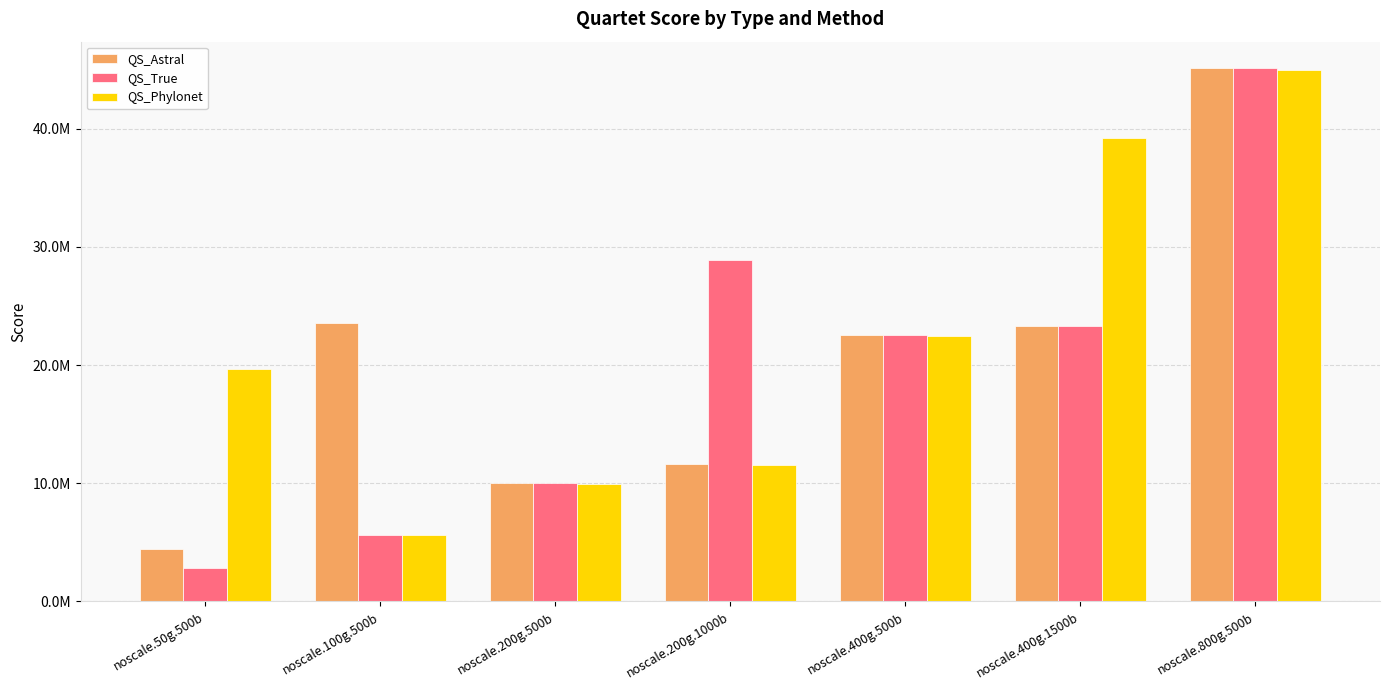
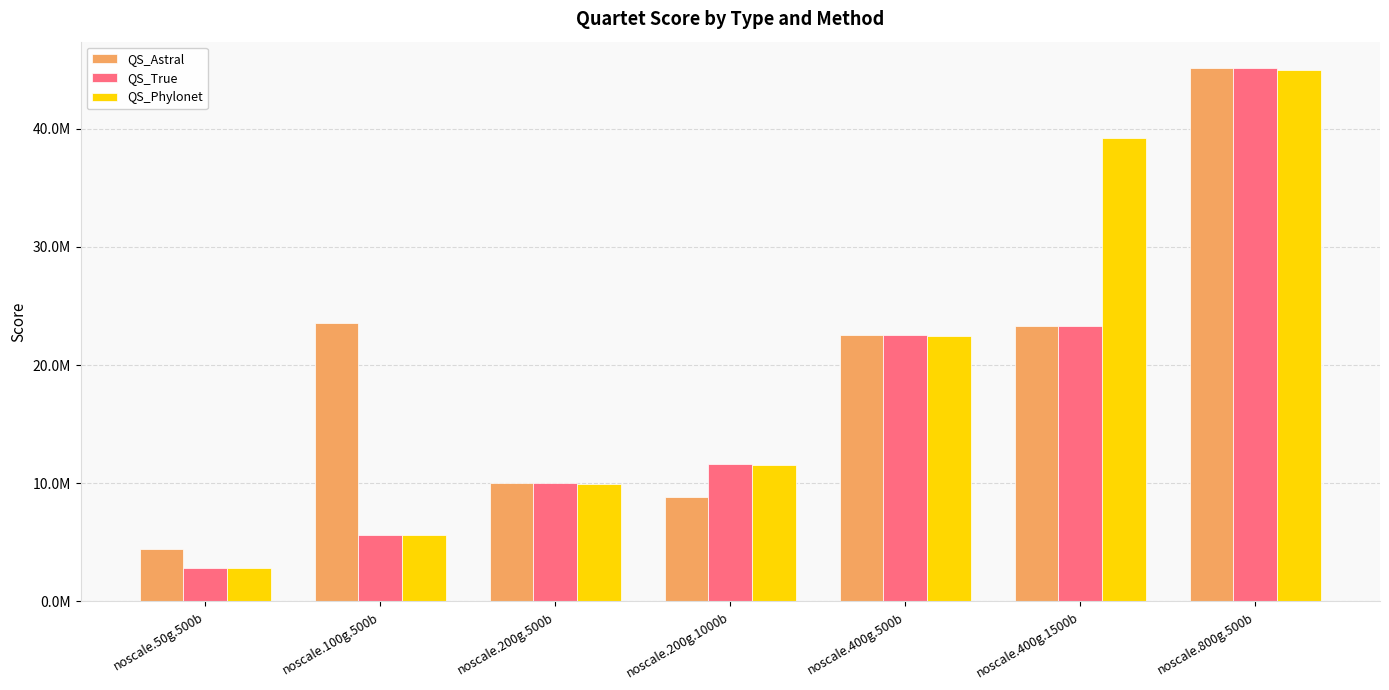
QS_Phylonet, noscale.50g.500b: 19700000 -> 2800000
QS_Astral, noscale.200g.1000b: 11600000 -> 8800000
QS_True, noscale.200g.1000b: 28900000 -> 11600000
